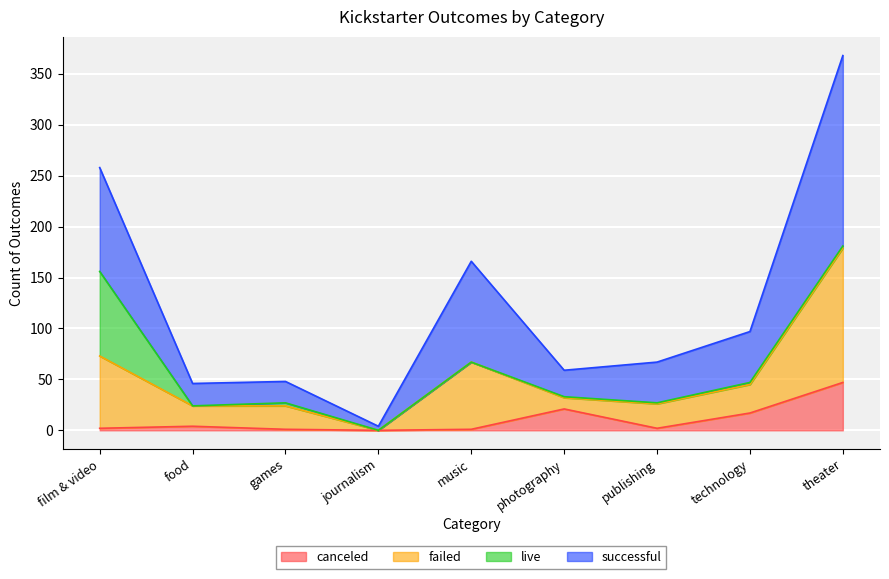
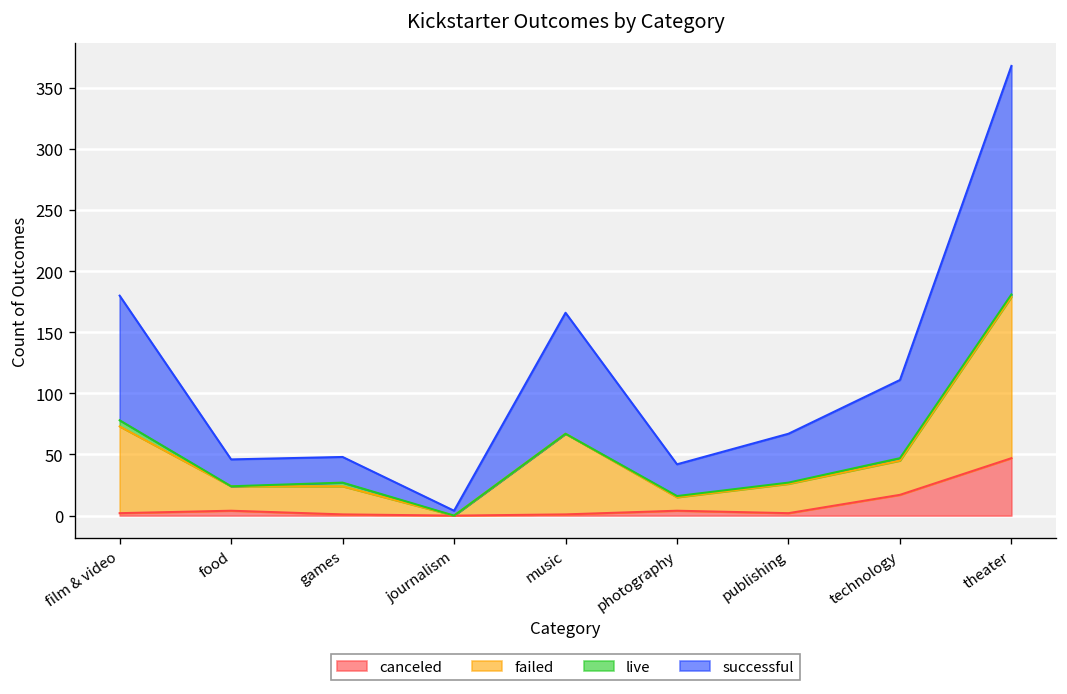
live, film & video: 83 -> 5
canceled, photography: 21 -> 4
successful, technology: 50 -> 64
